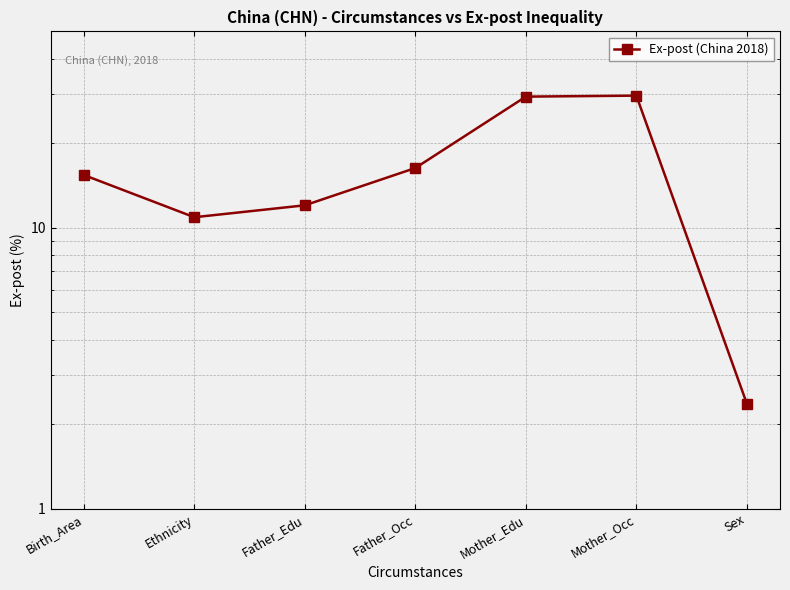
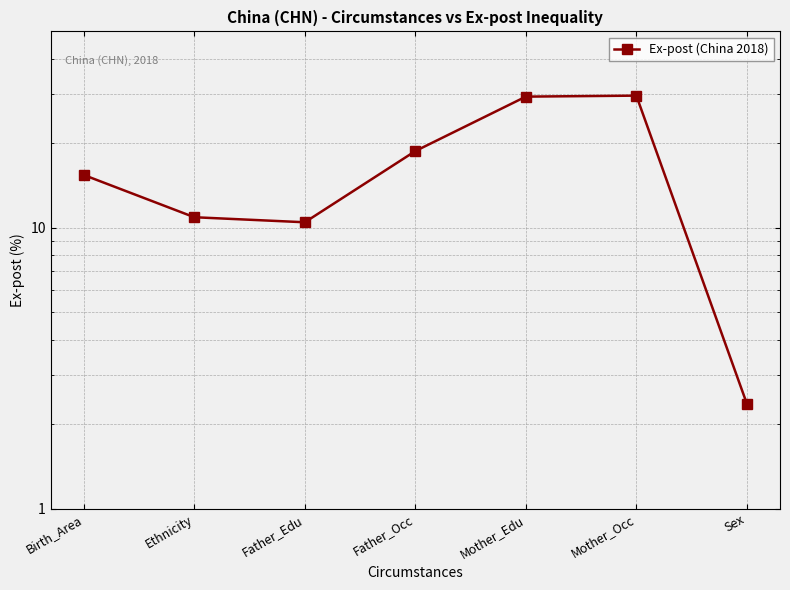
Father_Edu: 12.0 -> 10.5
Father_Occ: 16 -> 19
